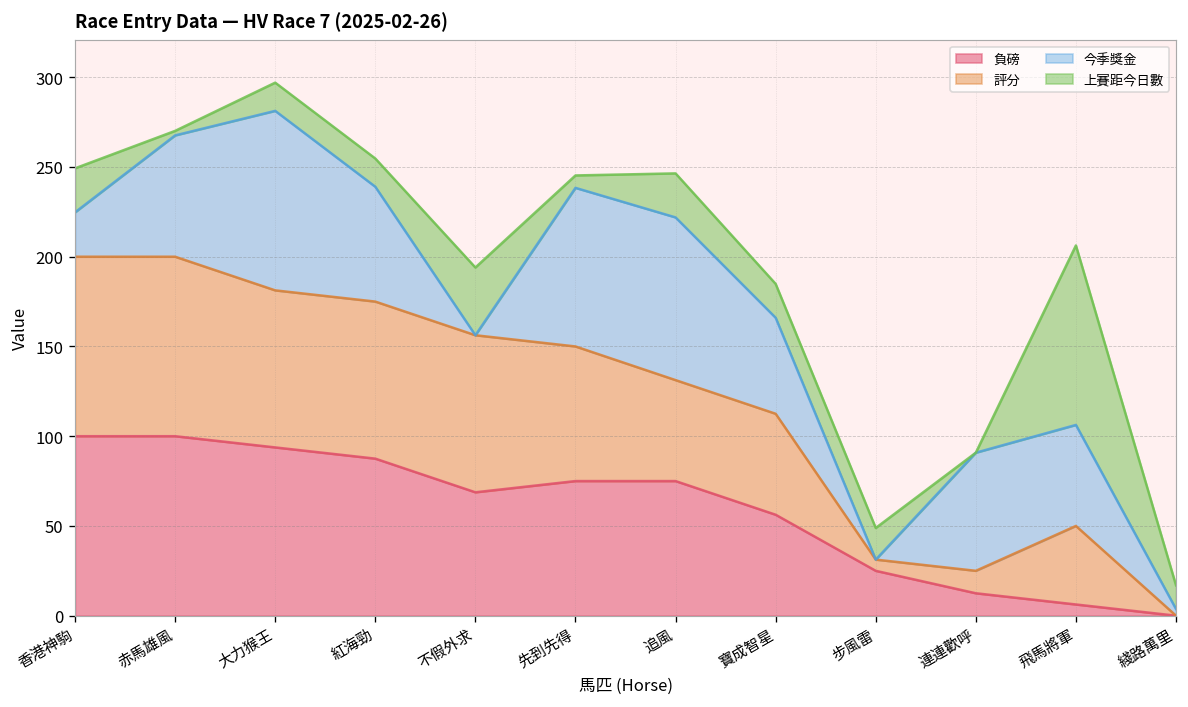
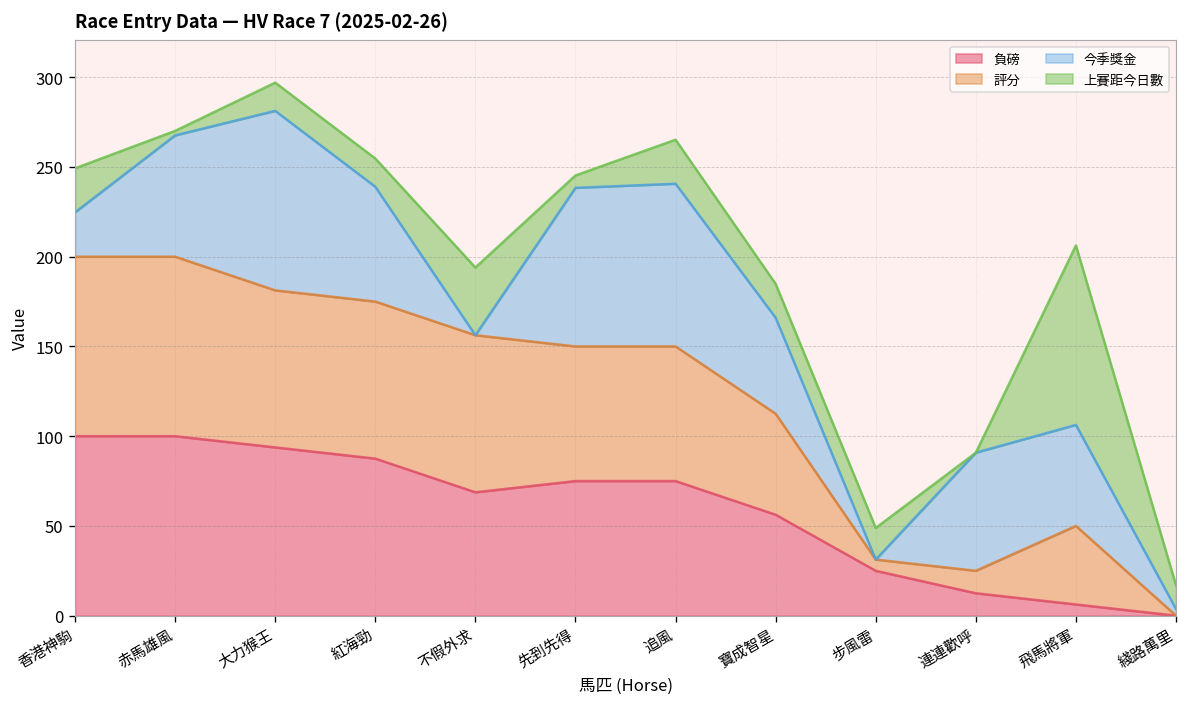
評分, 追風: 56 -> 75
